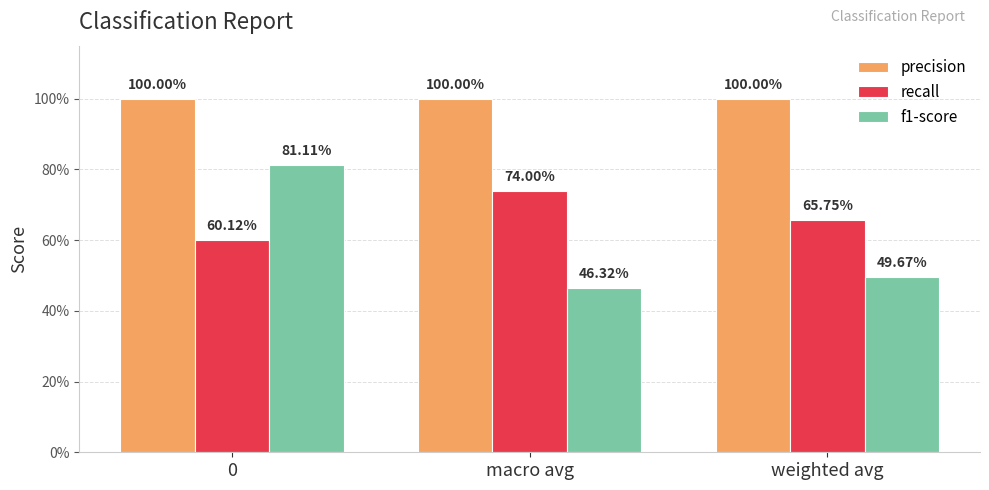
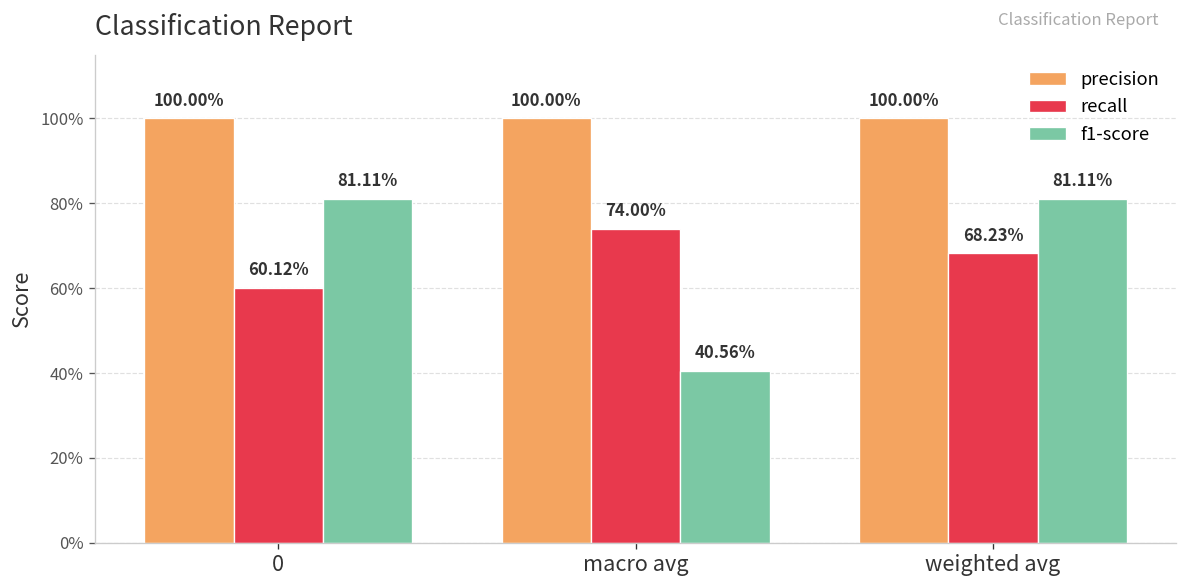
f1-score, macro avg: 46.32% -> 40.56%
recall, weighted avg: 65.75% -> 68.23%
f1-score, weighted avg: 49.67% -> 81.11%
